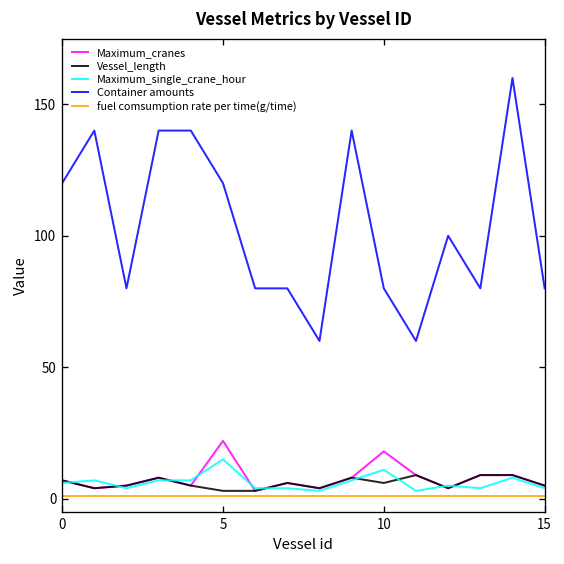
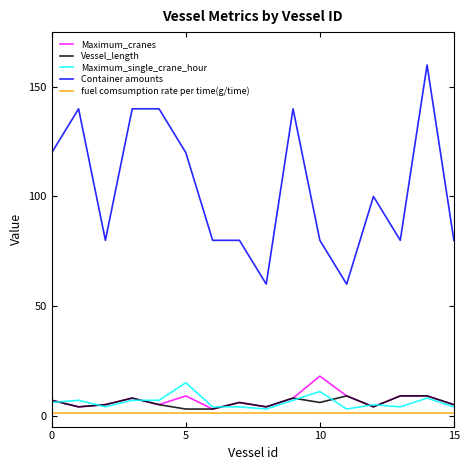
Maximum_cranes, 5: 22 -> 9
